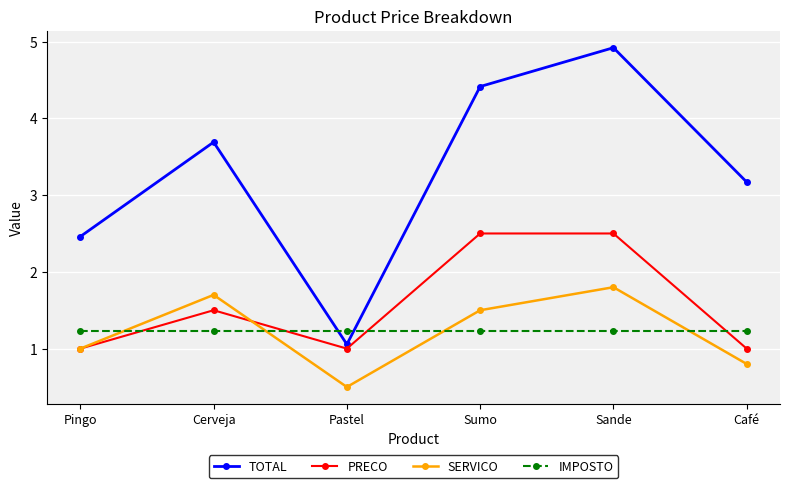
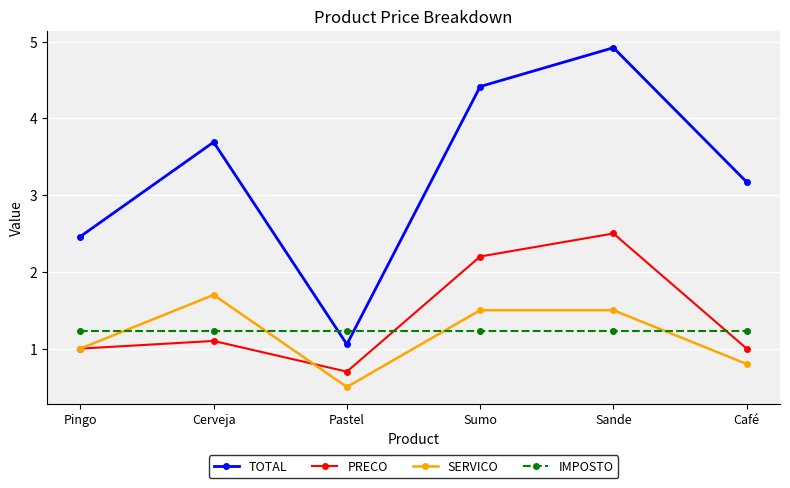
PRECO, Cerveja: 1.5 -> 1.1
PRECO, Pastel: 1.0 -> 0.7
PRECO, Sumo: 2.5 -> 2.2
SERVICO, Sande: 1.8 -> 1.5
